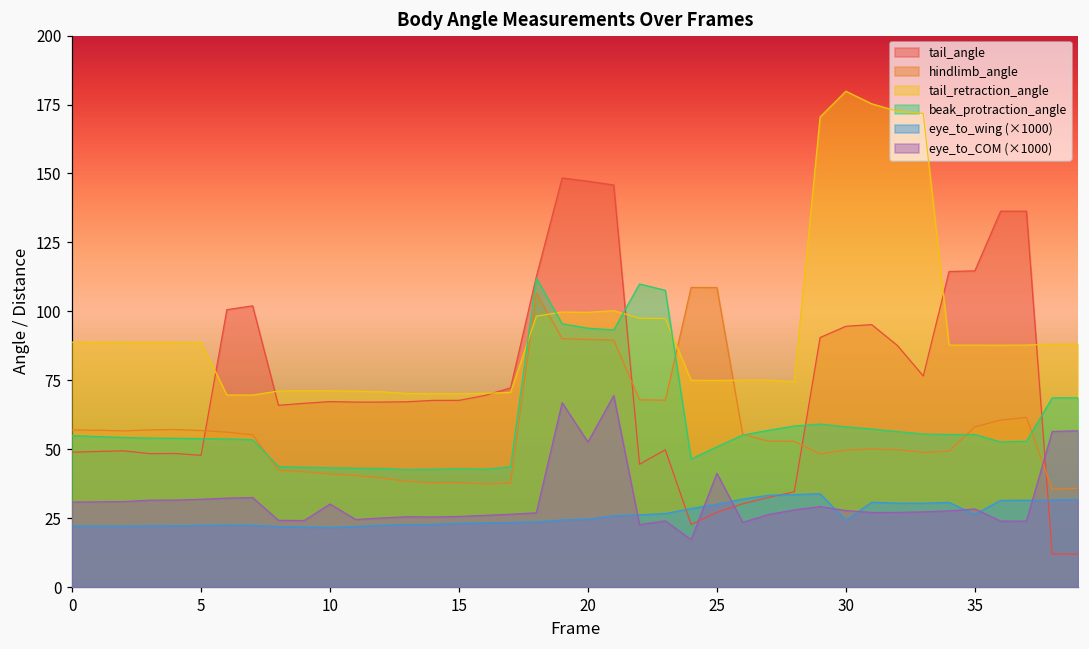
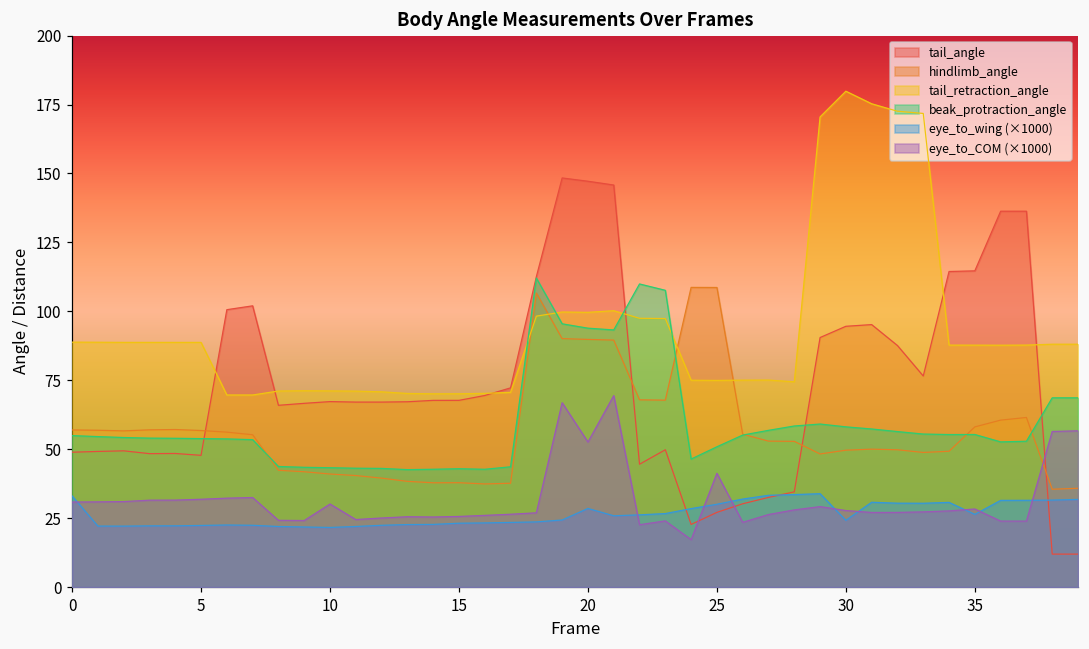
eye_to_wing (×1000), 0: 22 -> 33
eye_to_wing (×1000), 20: 25 -> 29
